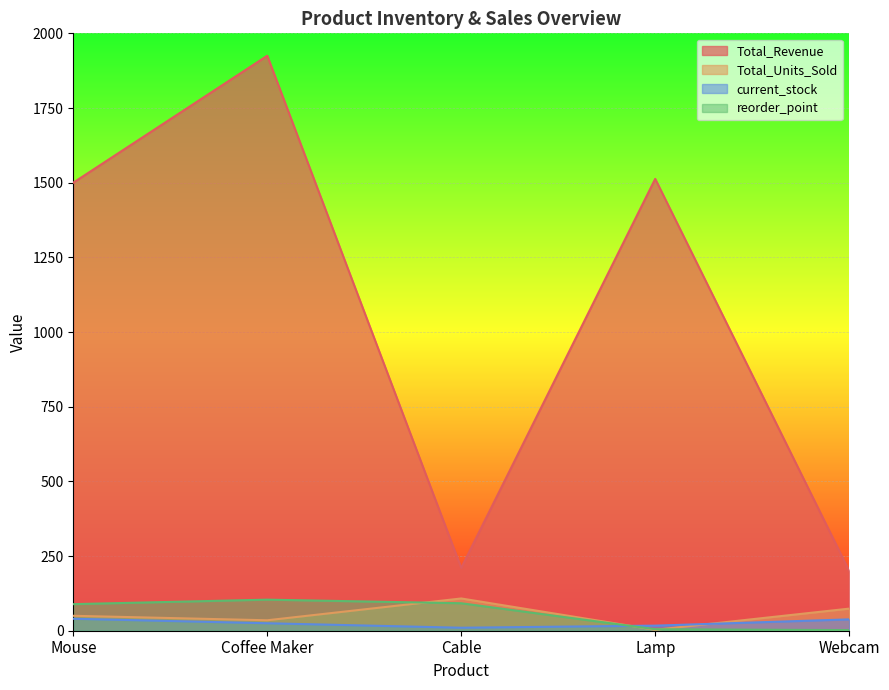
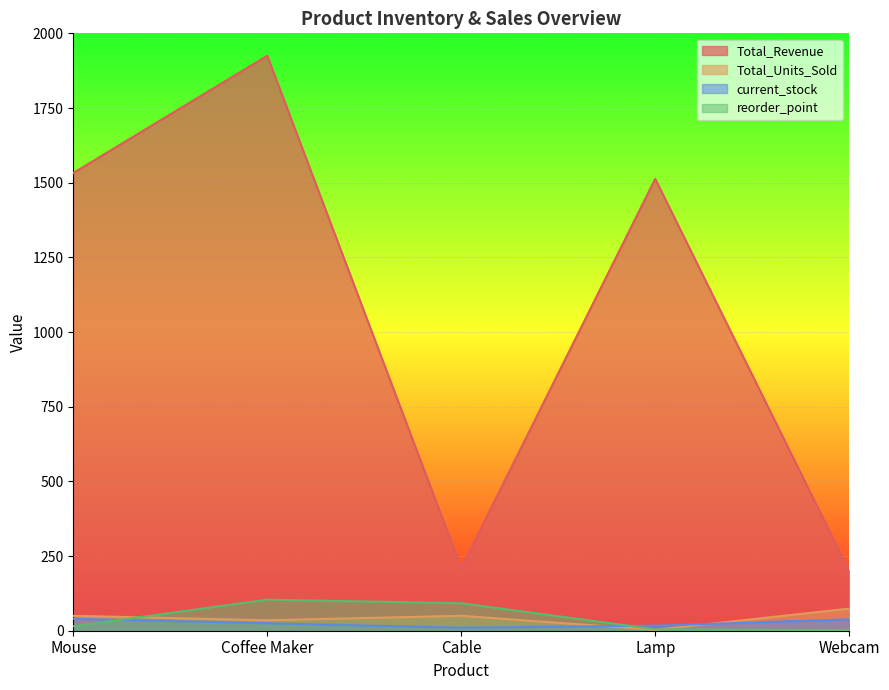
Total_Revenue, Mouse: 1500 -> 1530
reorder_point, Mouse: 90 -> 20
Total_Units_Sold, Cable: 110 -> 50
